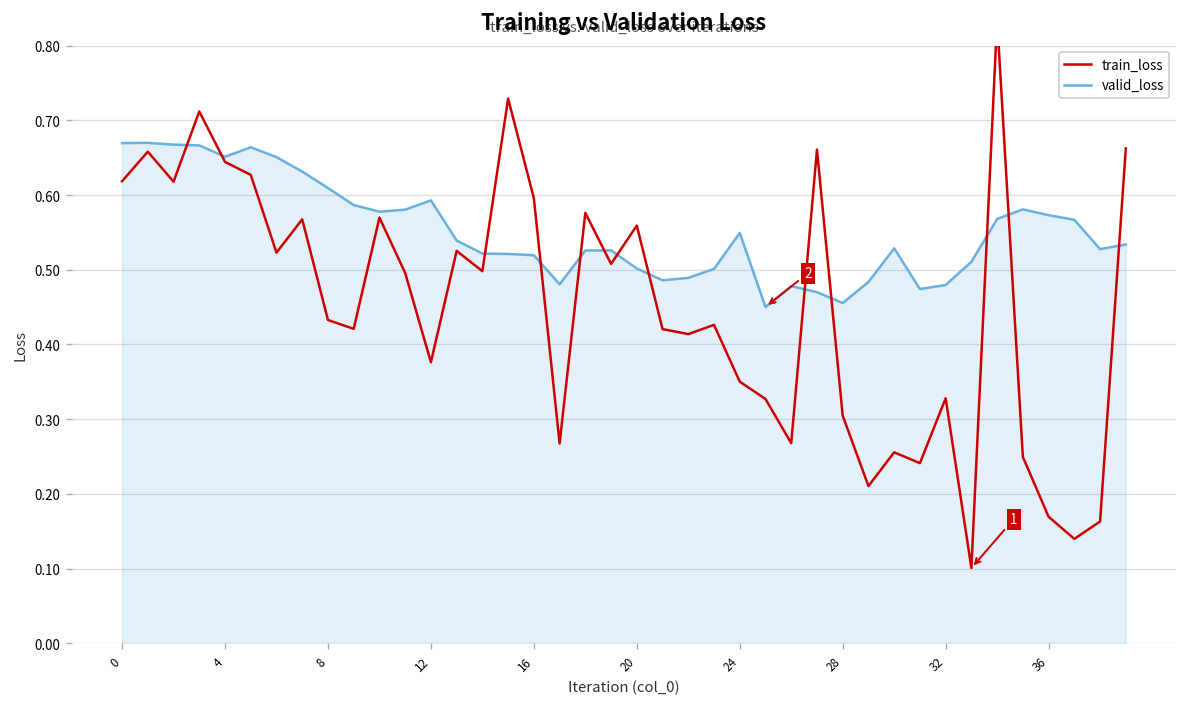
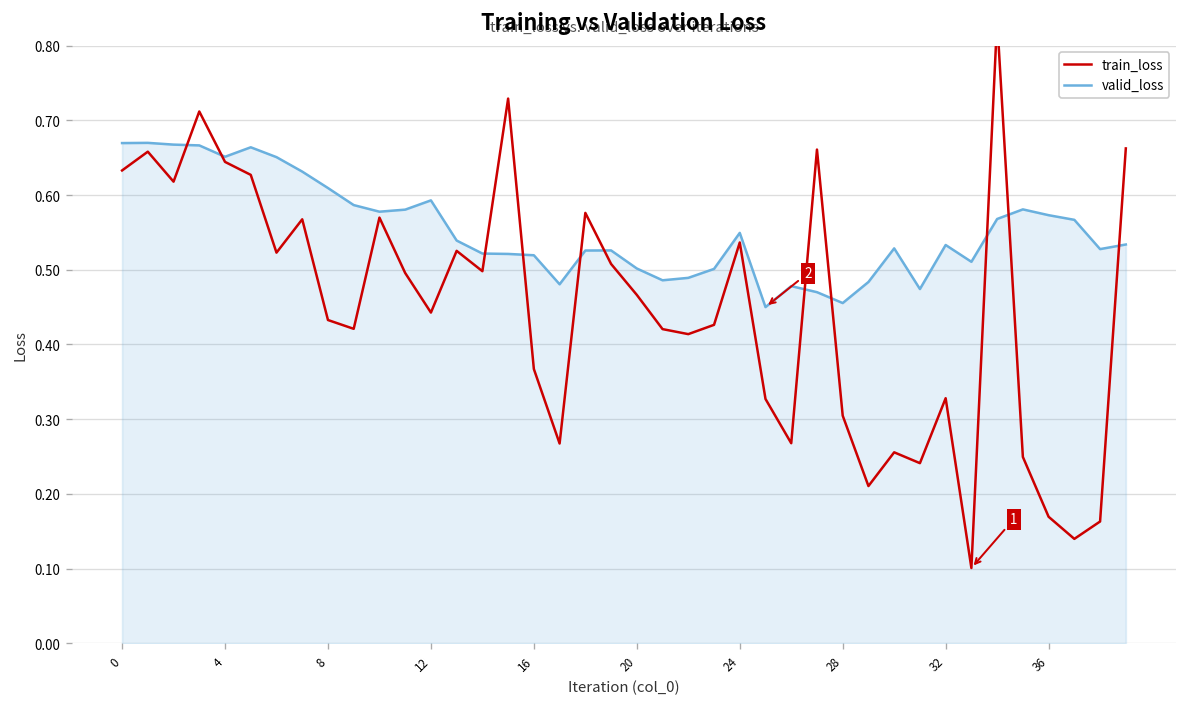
train_loss, 0: 0.62 -> 0.63
train_loss, 12: 0.38 -> 0.44
train_loss, 16: 0.60 -> 0.37
train_loss, 20: 0.56 -> 0.47
train_loss, 24: 0.35 -> 0.54
valid_loss, 32: 0.48 -> 0.53
